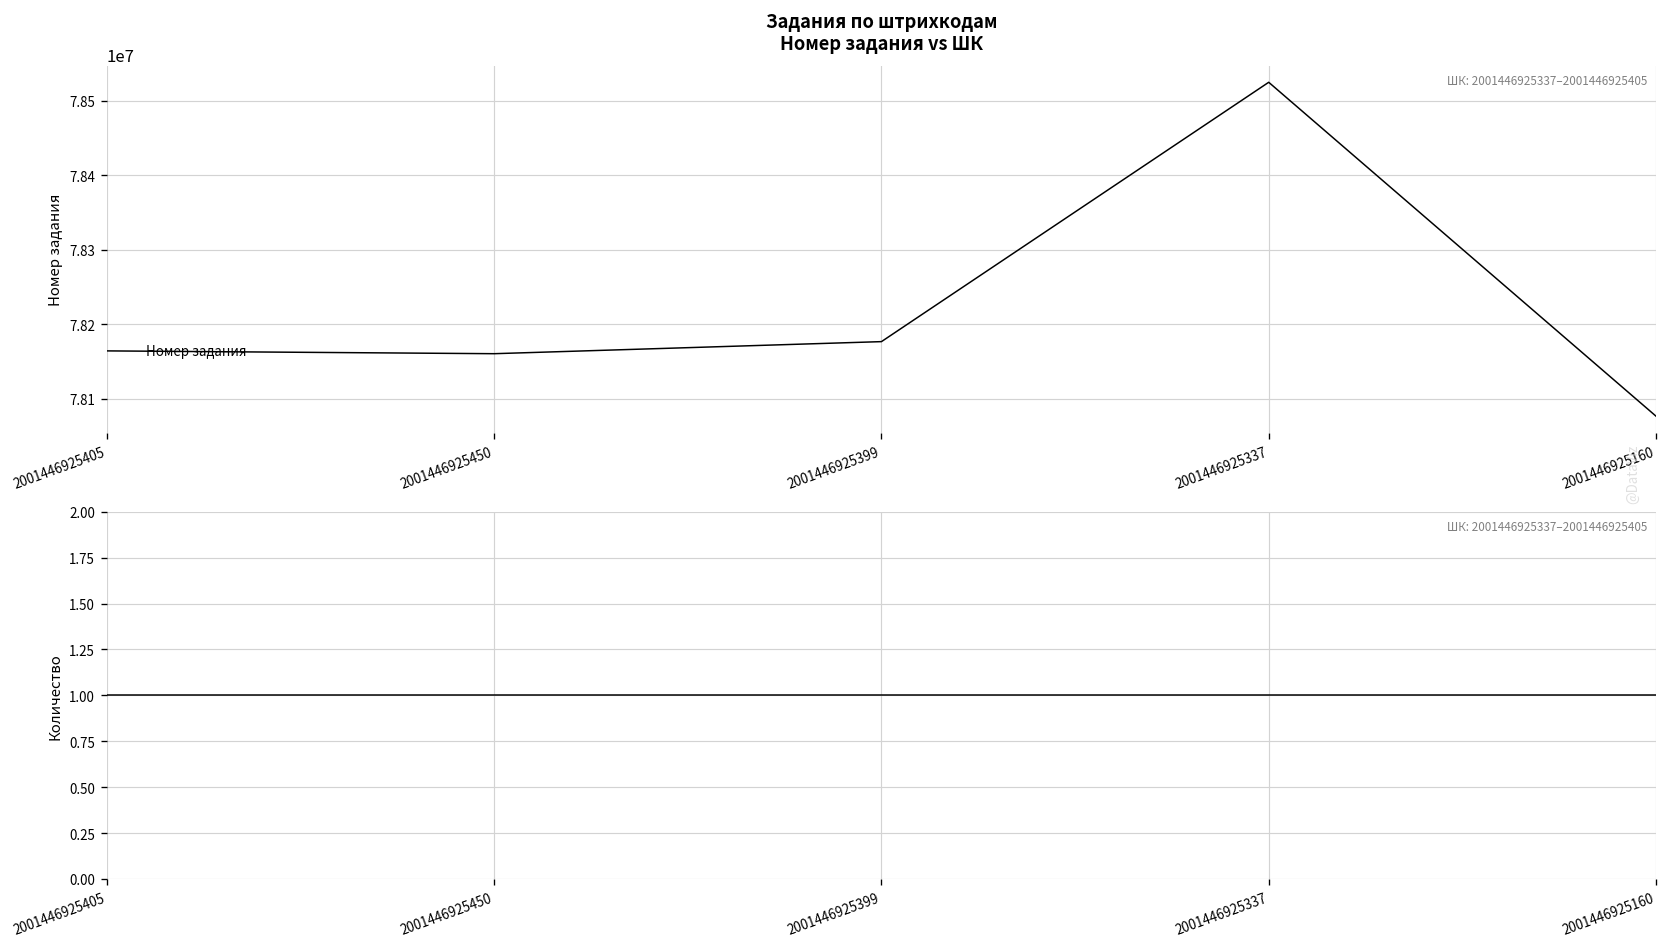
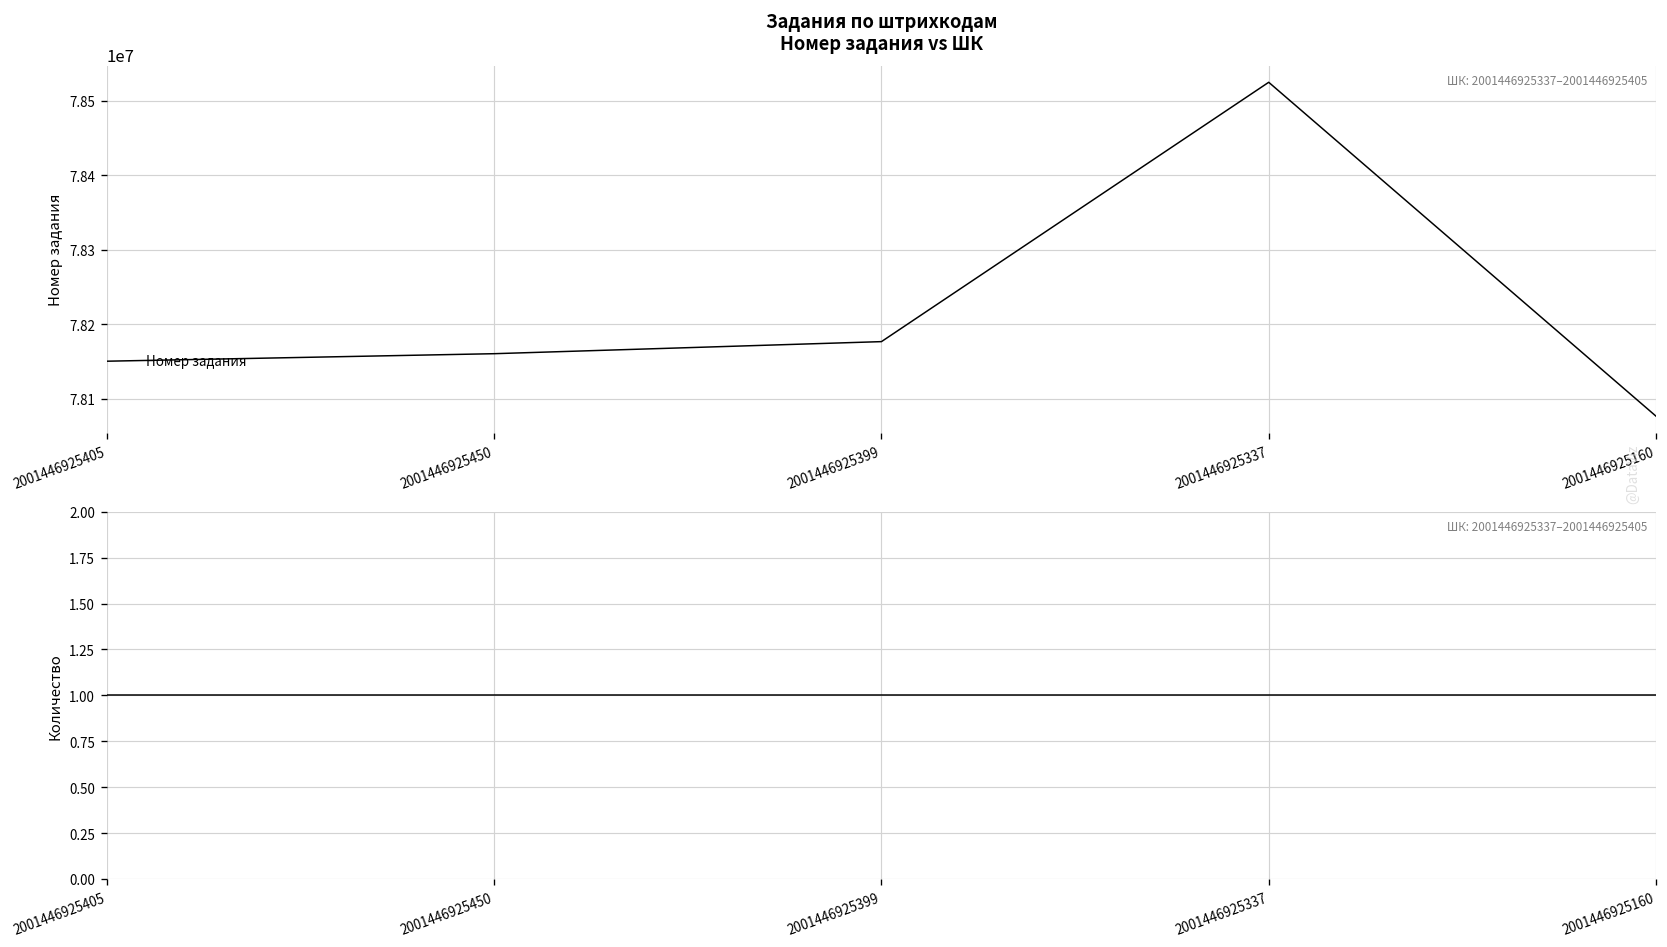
Задания по штрихкодам Номер задания vs ШК, 2001446925405: 78160000 -> 78150000
